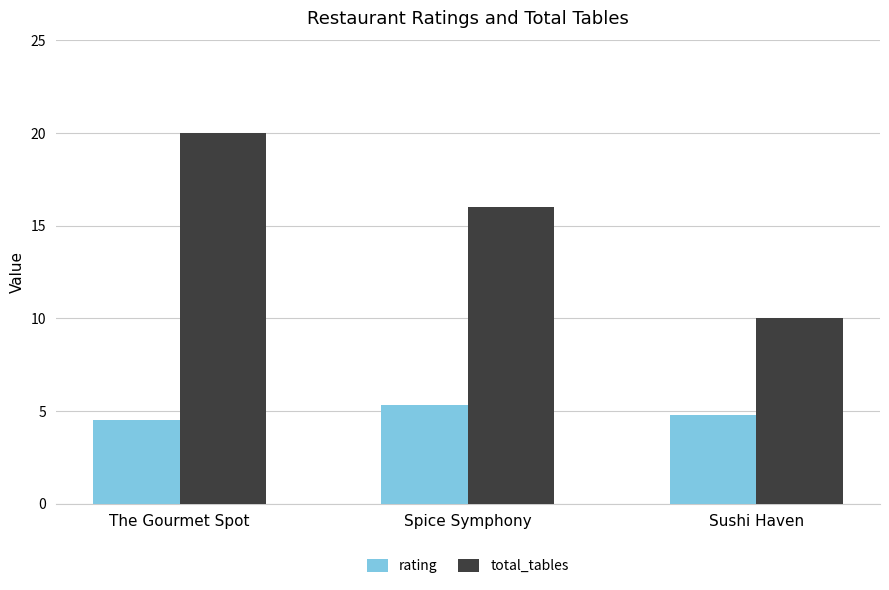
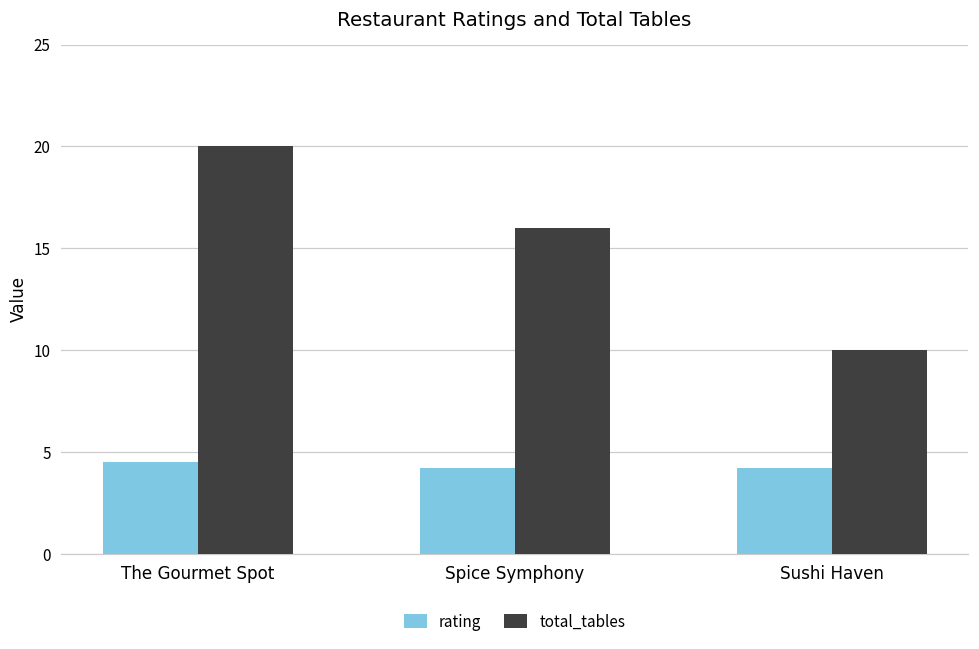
rating, Spice Symphony: 5.3 -> 4.2
rating, Sushi Haven: 4.8 -> 4.2
